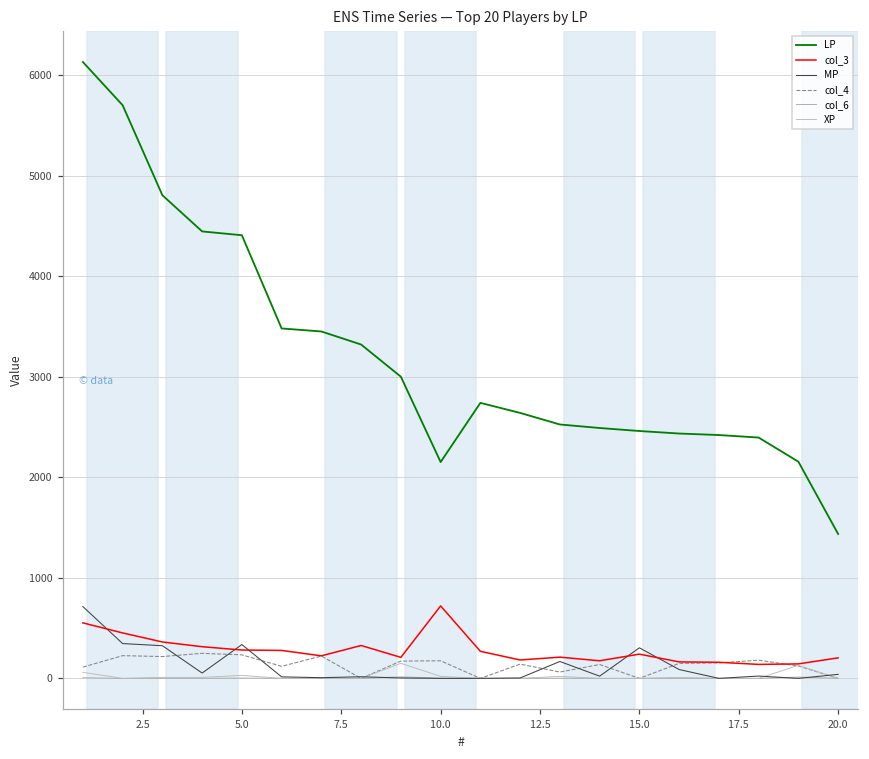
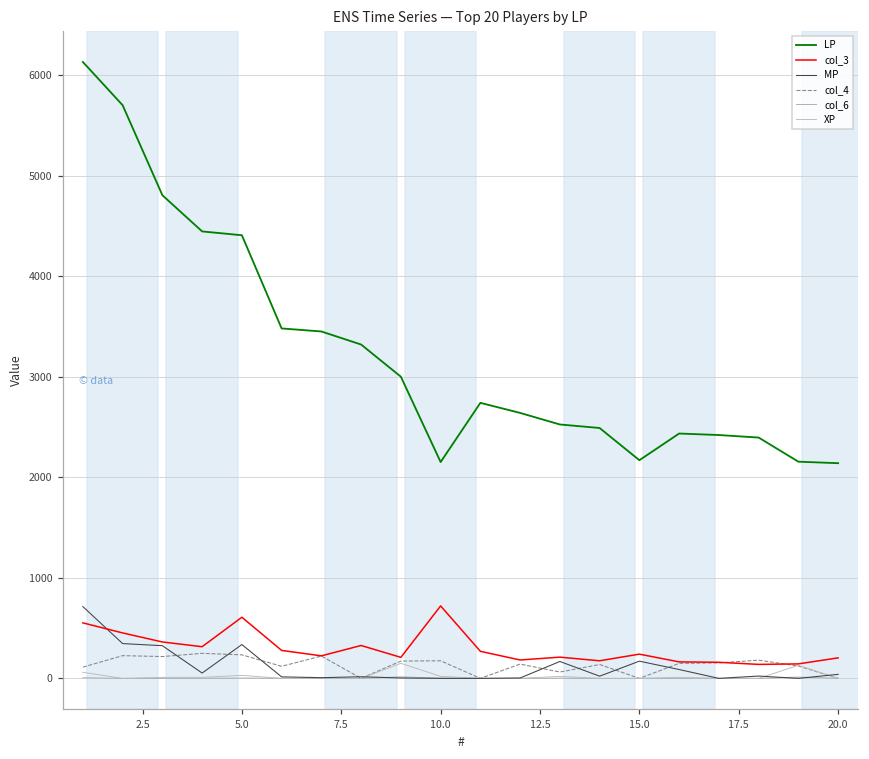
col_3, 5.0: 300 -> 600
LP, 15.0: 2500 -> 2200
MP, 15.0: 300 -> 200
LP, 20.0: 1400 -> 2100
